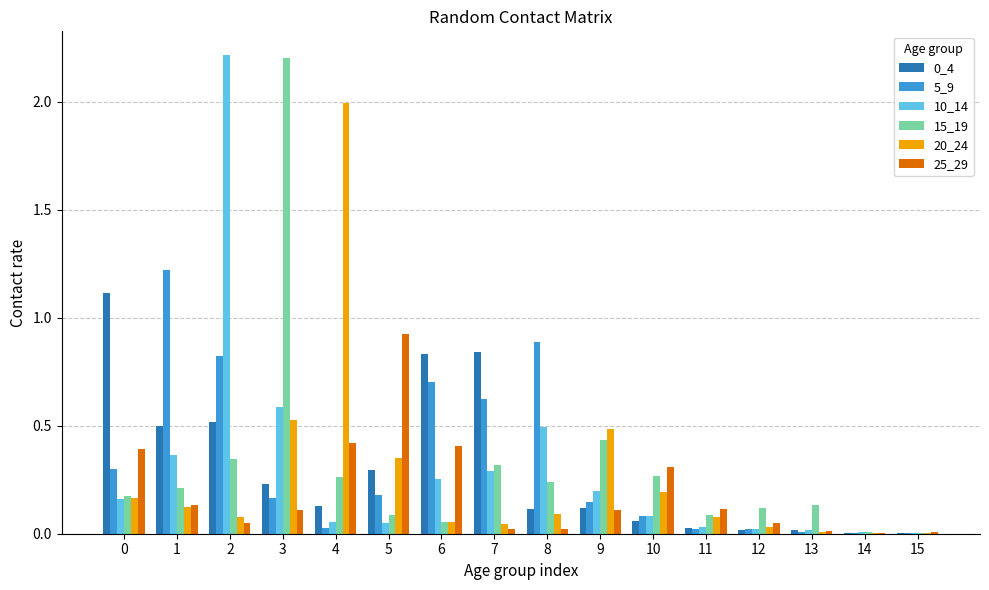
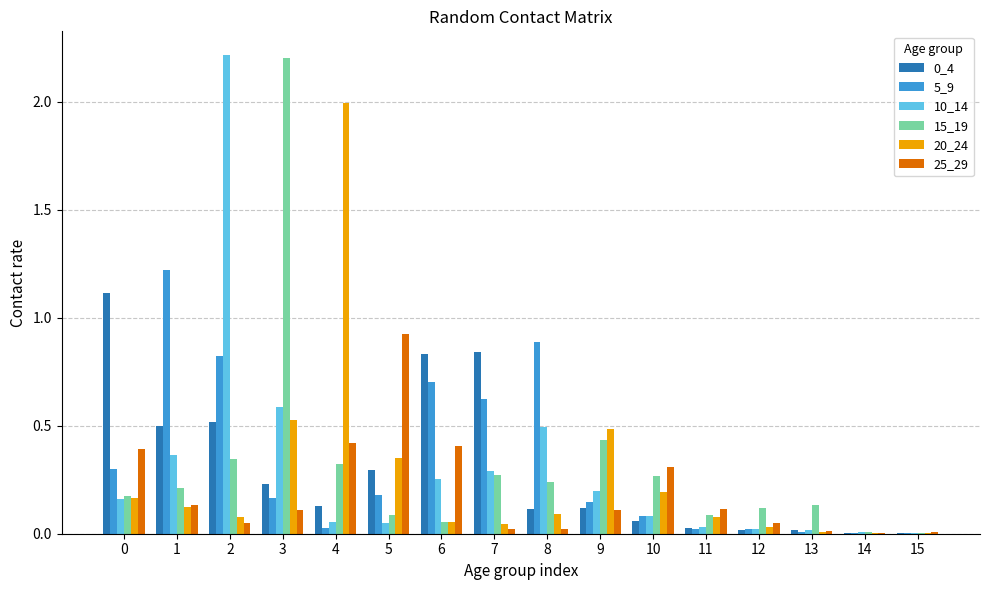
15_19, 4: 0.26 -> 0.32
15_19, 7: 0.32 -> 0.27
